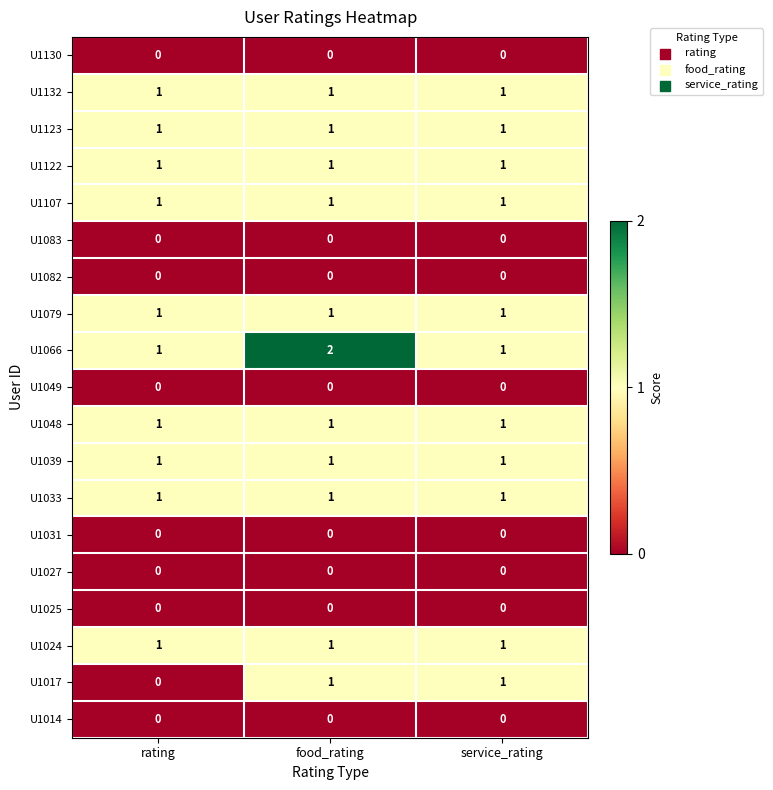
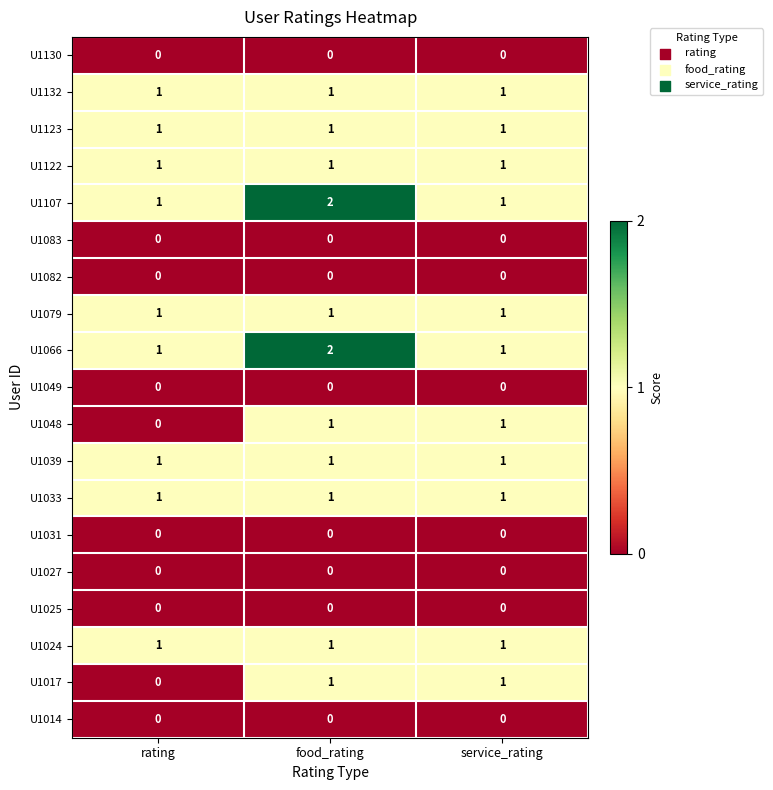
U1107, food_rating: 1 -> 2
U1048, rating: 1 -> 0
